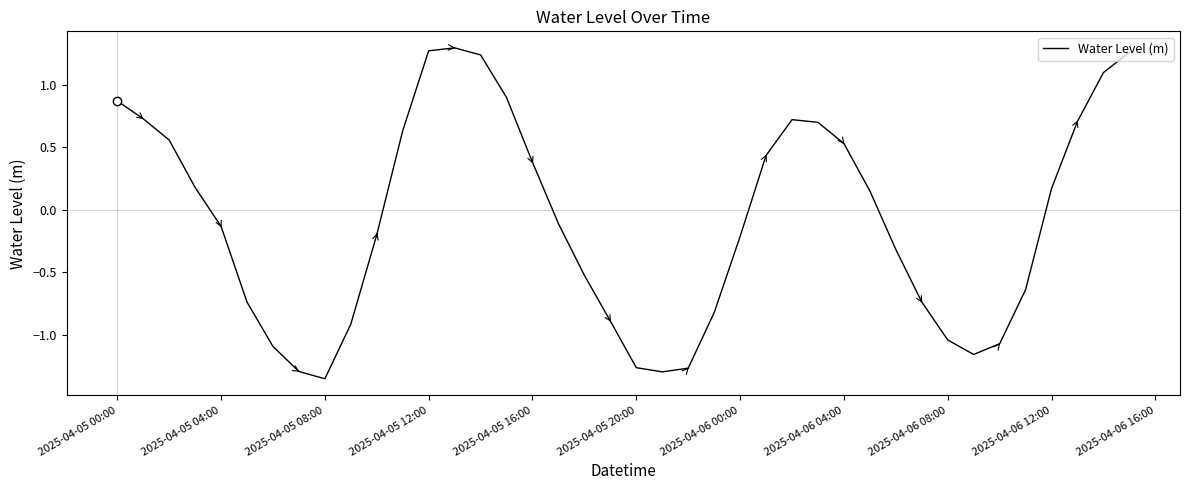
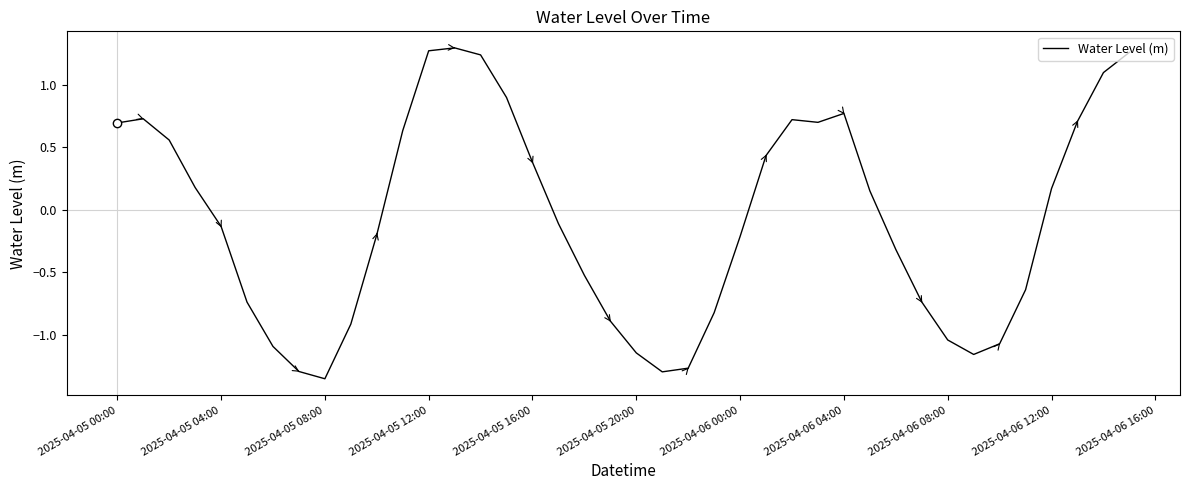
Water Level (m), 2025-04-05 00:00: 0.87 -> 0.70
Water Level (m), 2025-04-05 20:00: -1.26 -> -1.14
Water Level (m), 2025-04-06 04:00: 0.53 -> 0.77
